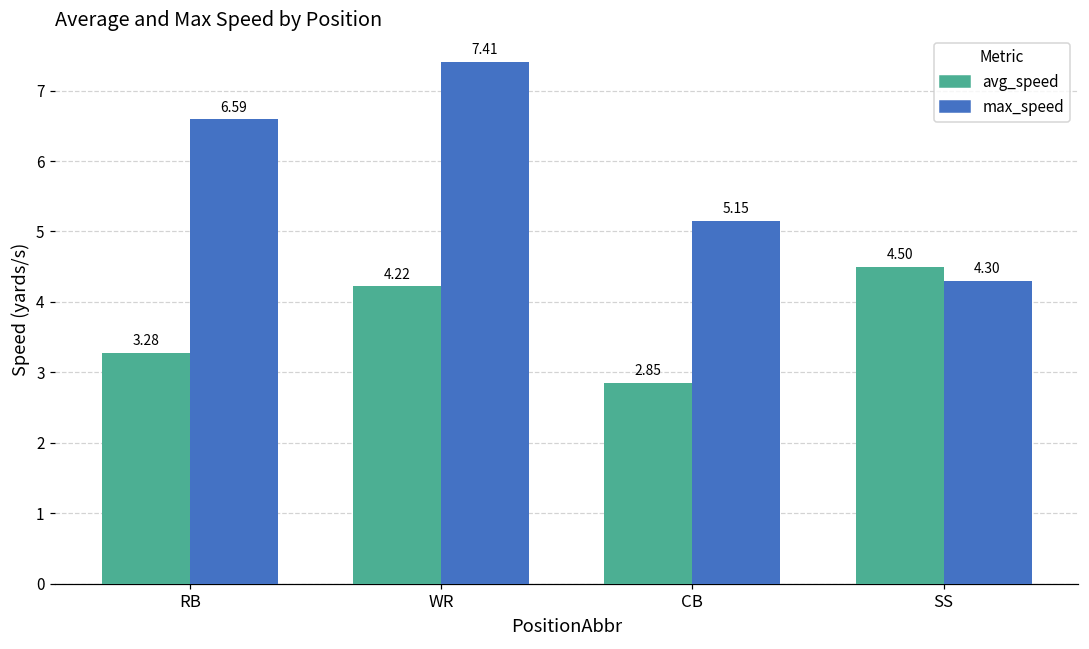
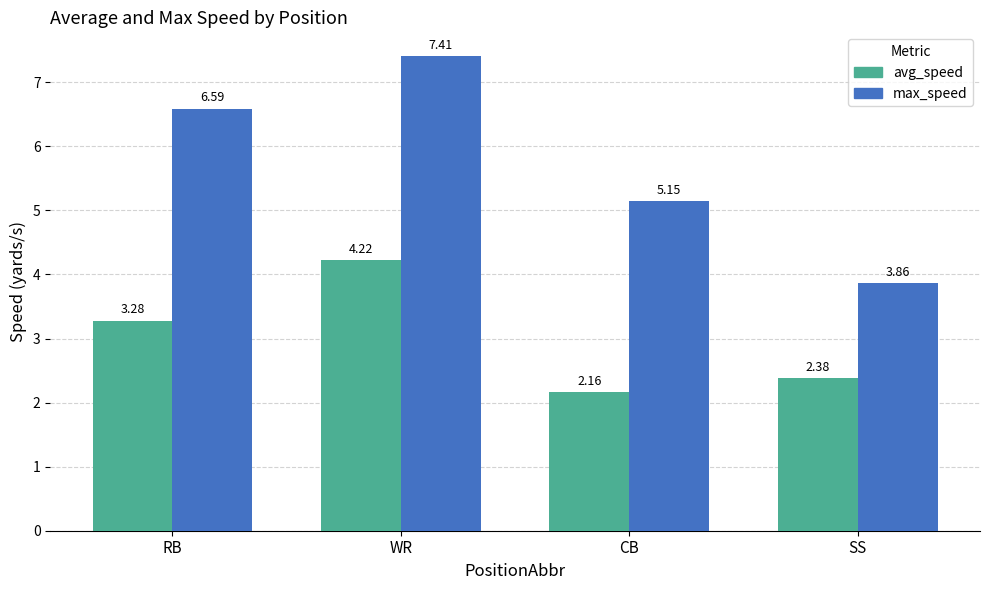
avg_speed, CB: 2.85 -> 2.16
avg_speed, SS: 4.50 -> 2.38
max_speed, SS: 4.30 -> 3.86
